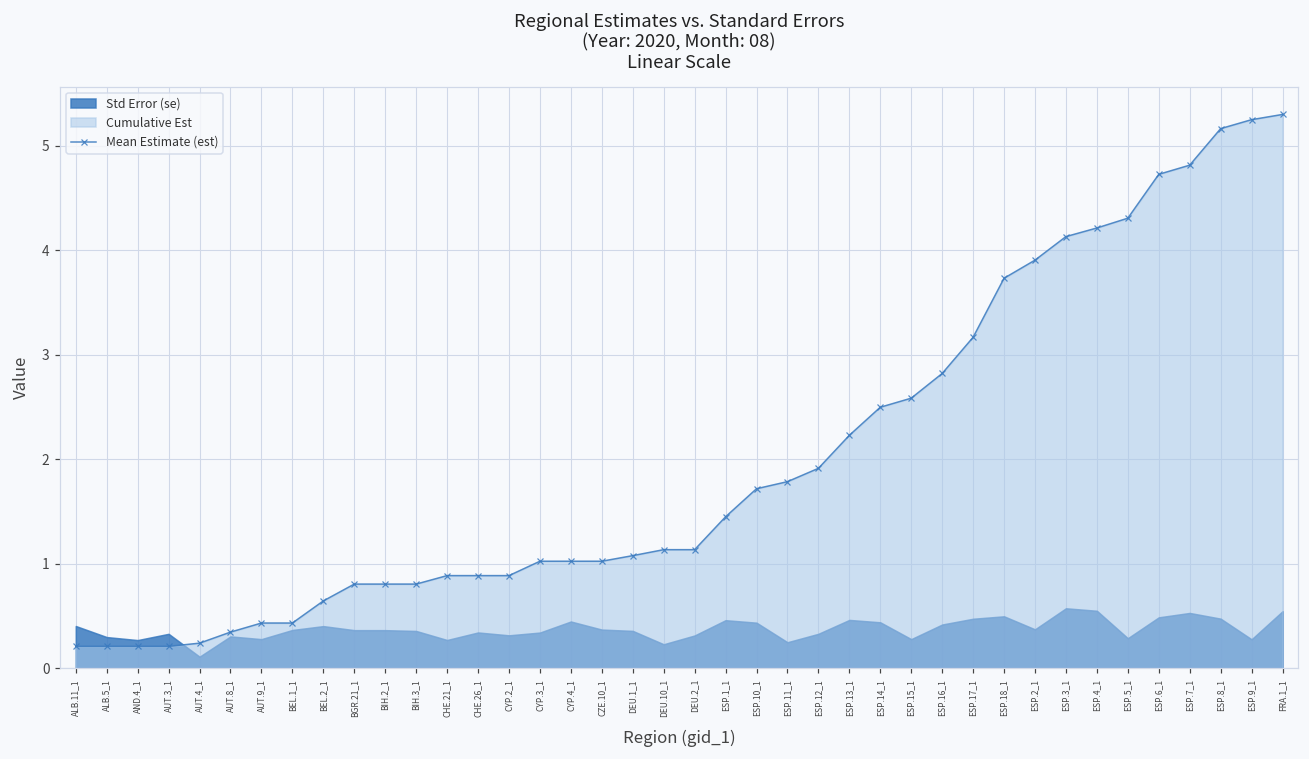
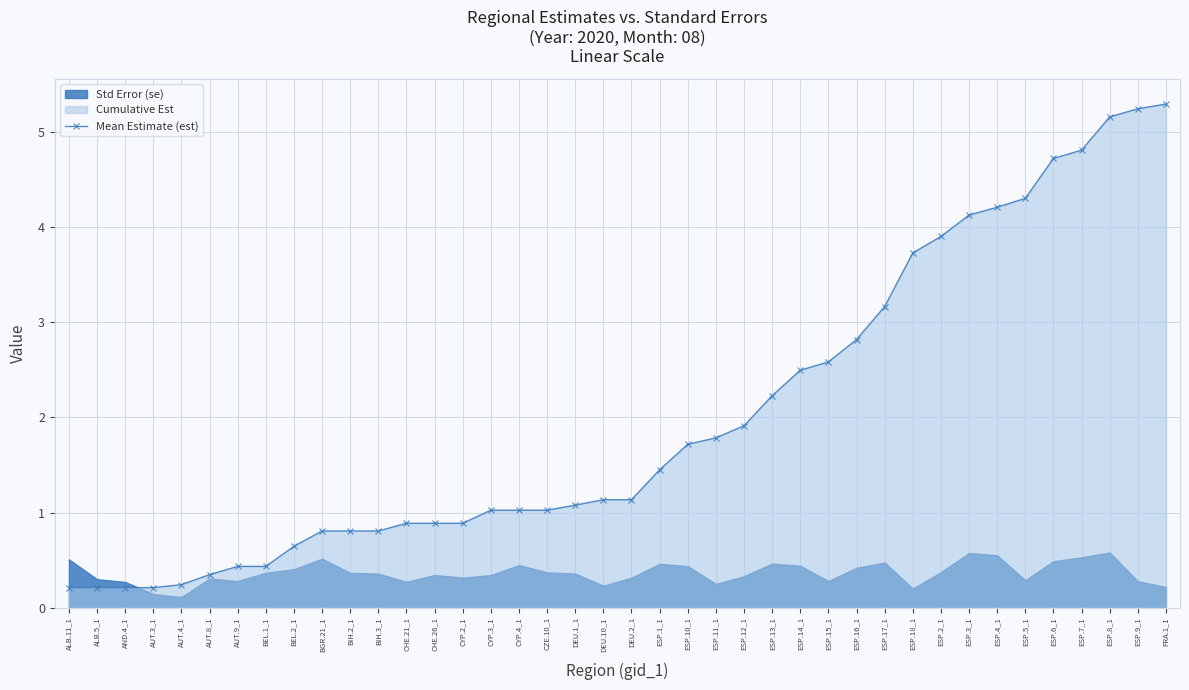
Std Error (se), ALB.11_1: 0.4 -> 0.5
Std Error (se), AUT.3_1: 0.3 -> 0.1
Std Error (se), BGR.21_1: 0.4 -> 0.5
Std Error (se), ESP.18_1: 0.5 -> 0.2
Std Error (se), ESP.8_1: 0.5 -> 0.6
Std Error (se), FRA.1_1: 0.5 -> 0.2
